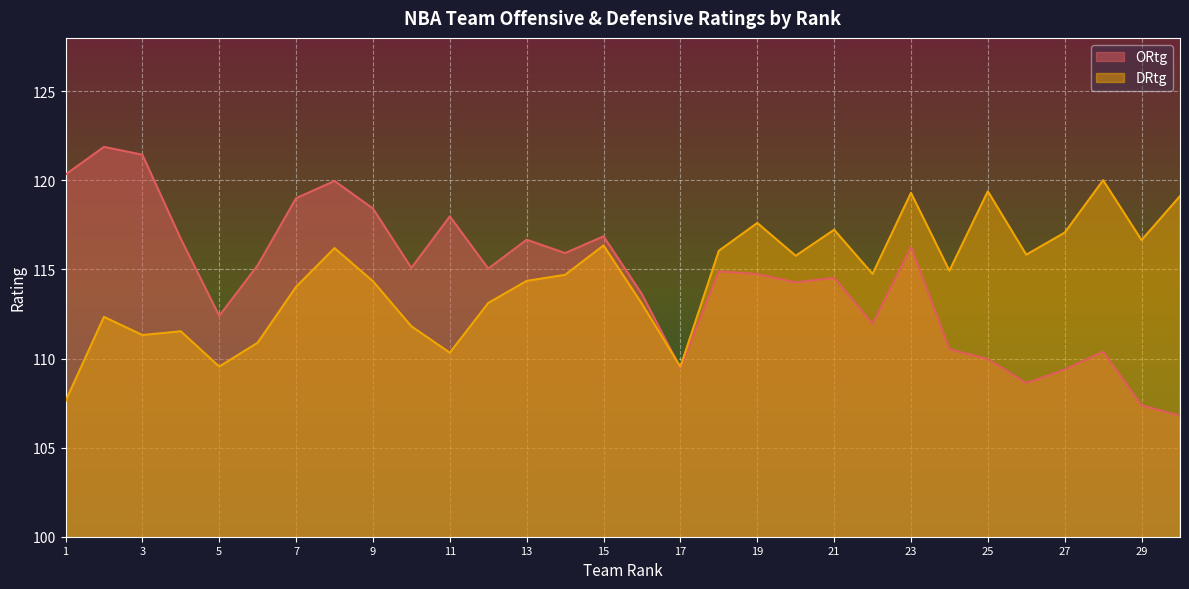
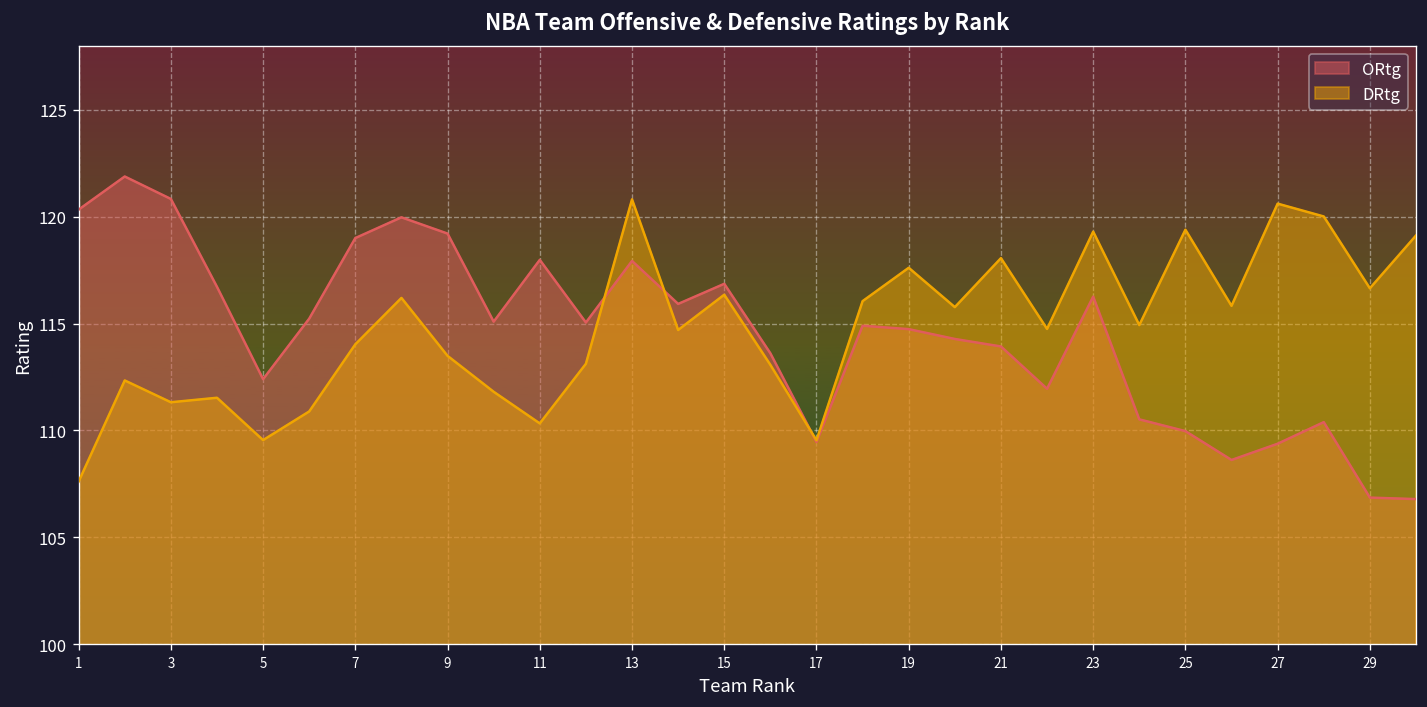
ORtg, 3: 121.4 -> 120.8
ORtg, 9: 118.4 -> 119.2
DRtg, 9: 114.3 -> 113.5
ORtg, 13: 116.7 -> 117.9
DRtg, 13: 114.4 -> 120.8
ORtg, 21: 114.5 -> 113.9
DRtg, 21: 117.2 -> 118.1
DRtg, 27: 117.1 -> 120.6
ORtg, 29: 107.4 -> 106.9
